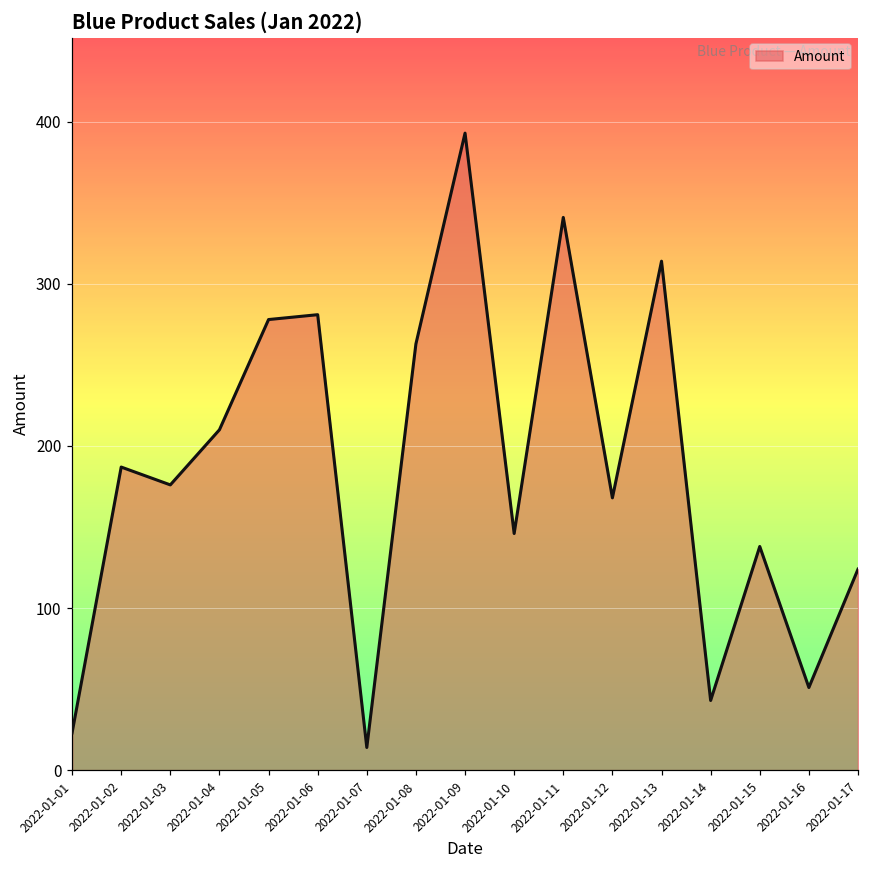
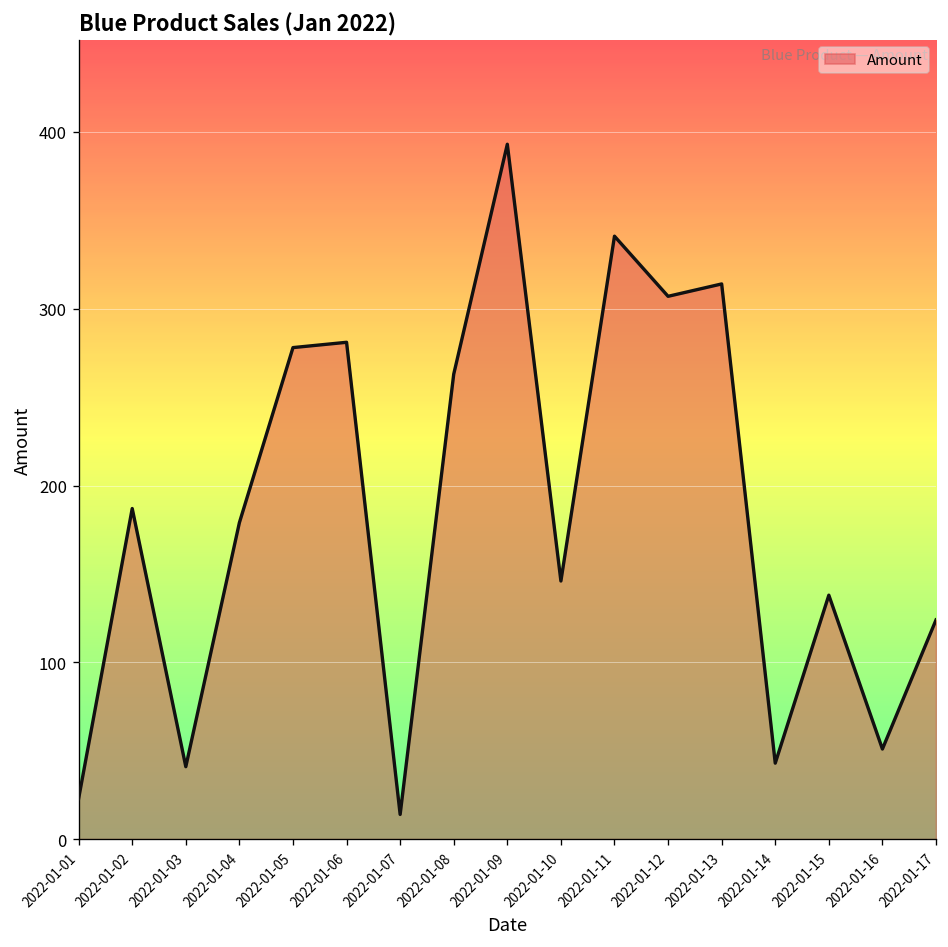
2022-01-03: 176 -> 41
2022-01-04: 210 -> 179
2022-01-12: 168 -> 307
